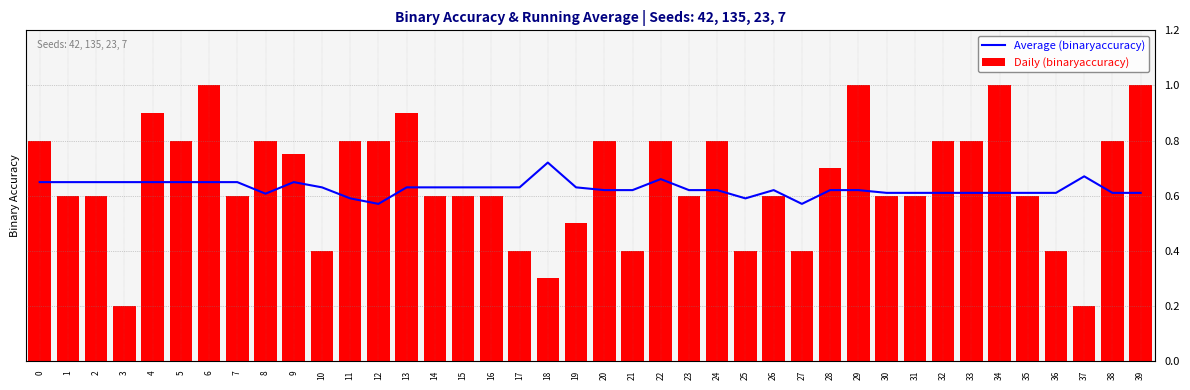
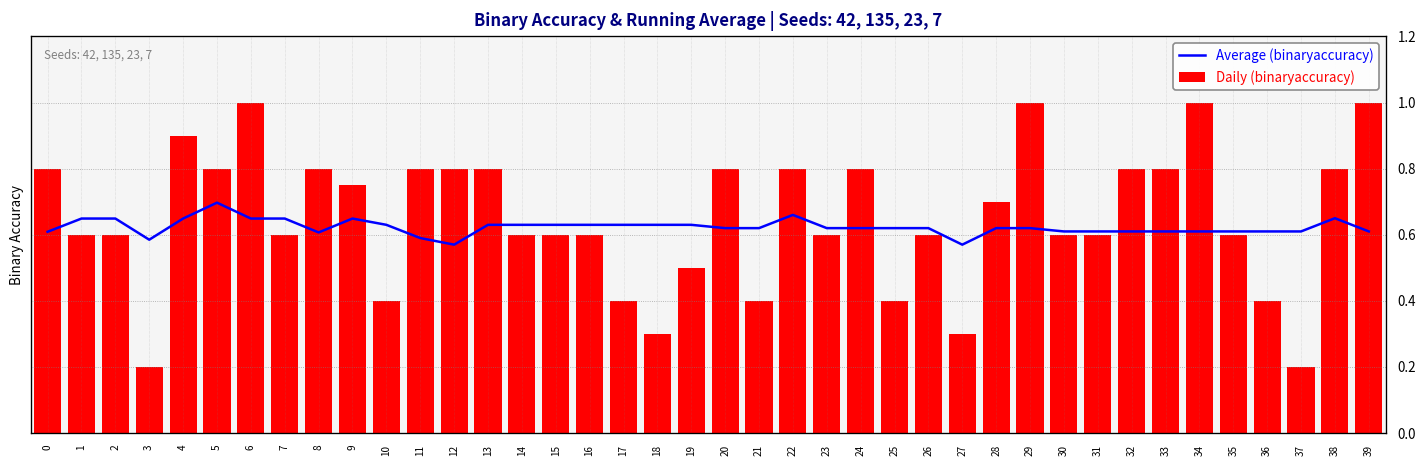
Average (binaryaccuracy), 0: 0.65 -> 0.61
Average (binaryaccuracy), 3: 0.65 -> 0.59
Average (binaryaccuracy), 5: 0.65 -> 0.70
Daily (binaryaccuracy), 13: 0.9 -> 0.8
Average (binaryaccuracy), 18: 0.72 -> 0.63
Average (binaryaccuracy), 25: 0.59 -> 0.62
Daily (binaryaccuracy), 27: 0.4 -> 0.3
Average (binaryaccuracy), 37: 0.67 -> 0.61
Average (binaryaccuracy), 38: 0.61 -> 0.65
